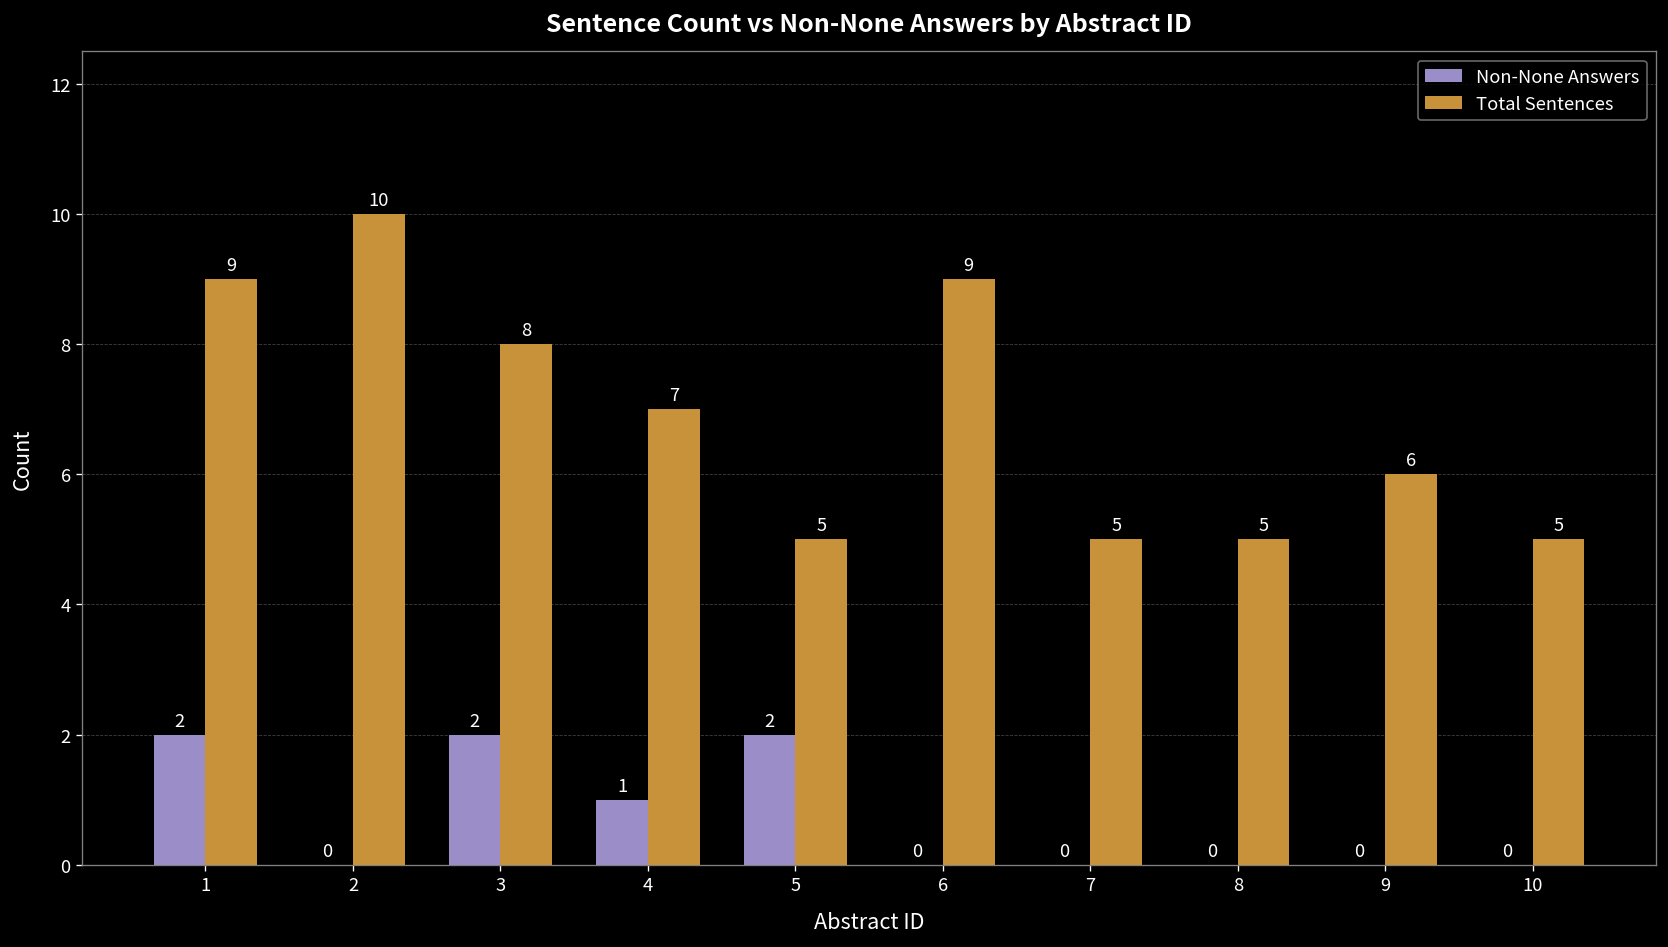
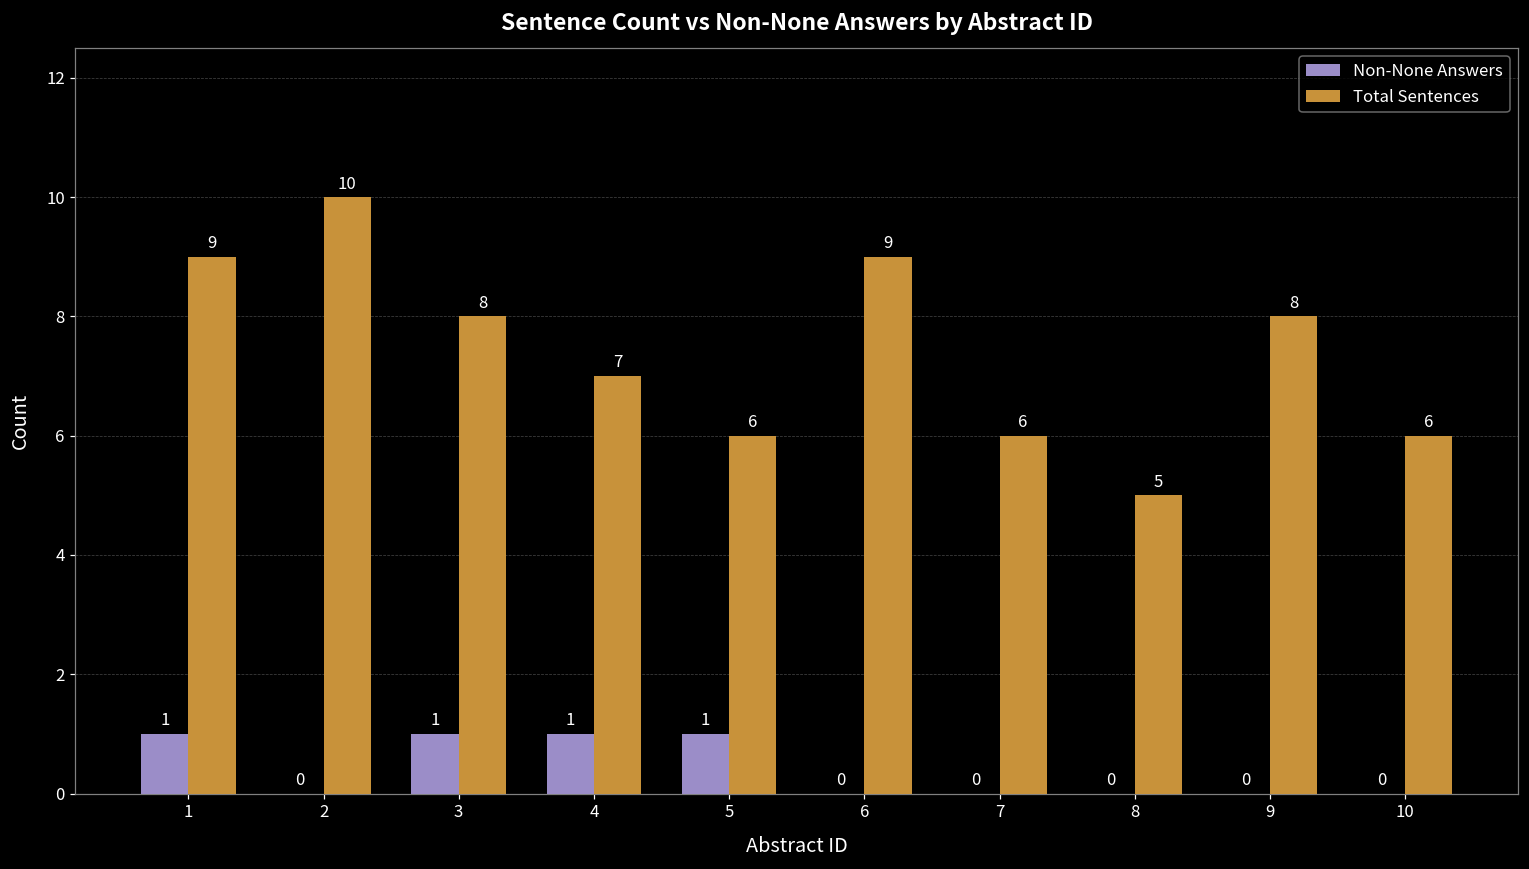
Non-None Answers, 1: 2 -> 1
Non-None Answers, 3: 2 -> 1
Non-None Answers, 5: 2 -> 1
Total Sentences, 5: 5 -> 6
Total Sentences, 7: 5 -> 6
Total Sentences, 9: 6 -> 8
Total Sentences, 10: 5 -> 6
